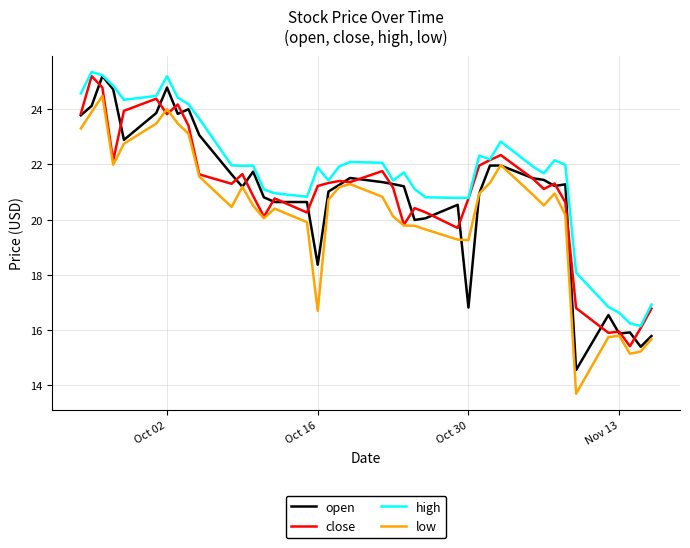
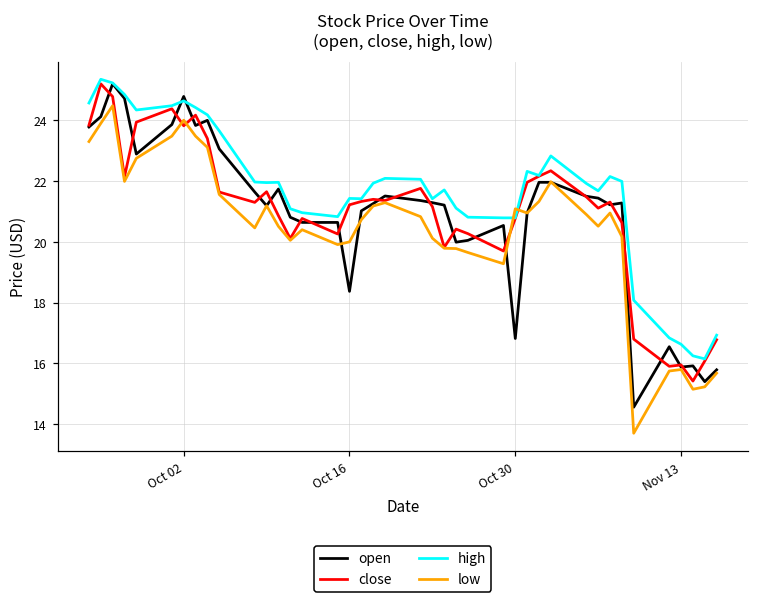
high, Oct 02: 25.2 -> 24.6
high, Oct 16: 21.9 -> 21.4
low, Oct 16: 16.7 -> 20.0
low, Oct 30: 19.3 -> 21.1
